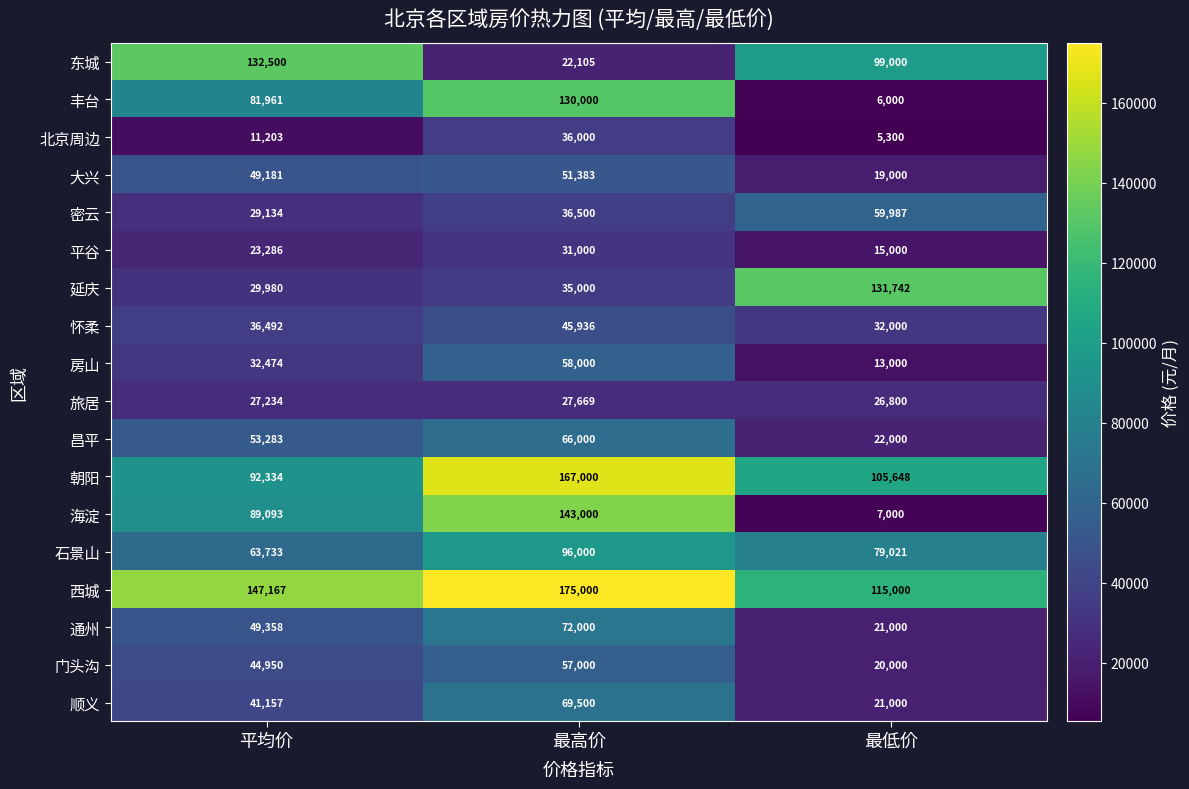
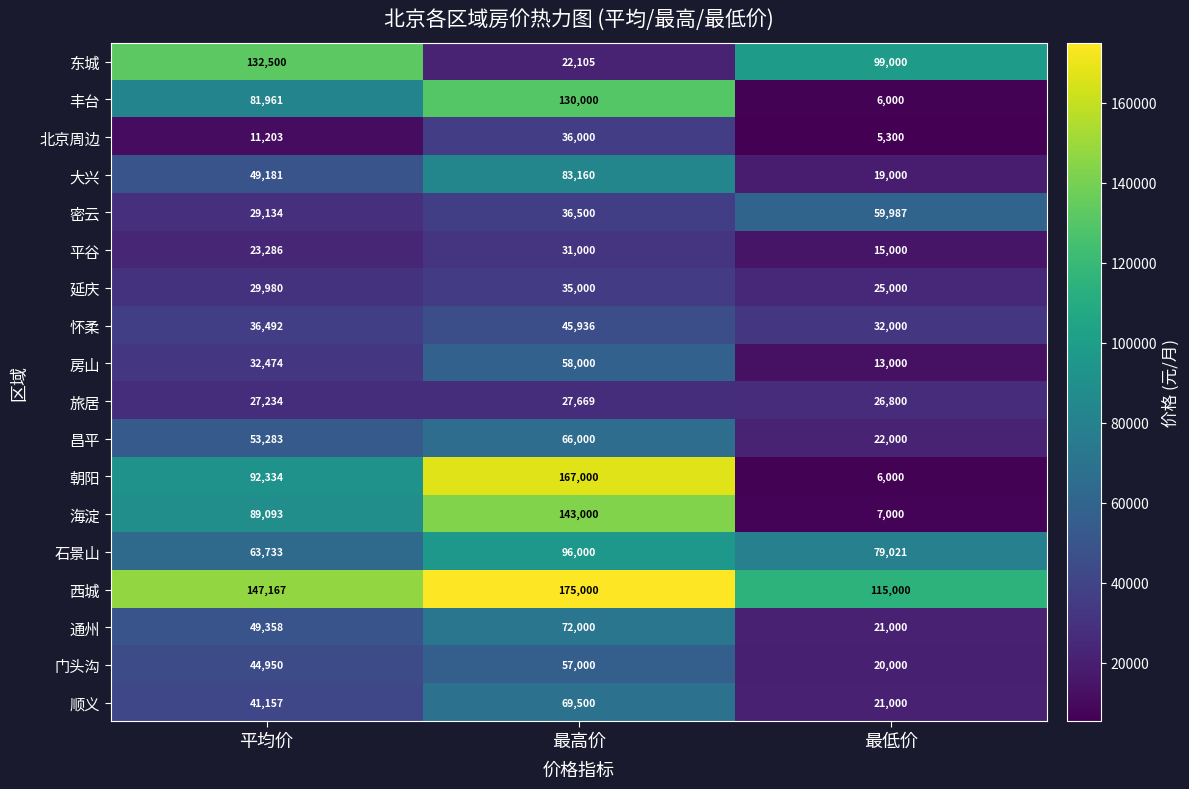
大兴, 最高价: 51,383 -> 83,160
延庆, 最低价: 131,742 -> 25,000
朝阳, 最低价: 105,648 -> 6,000
